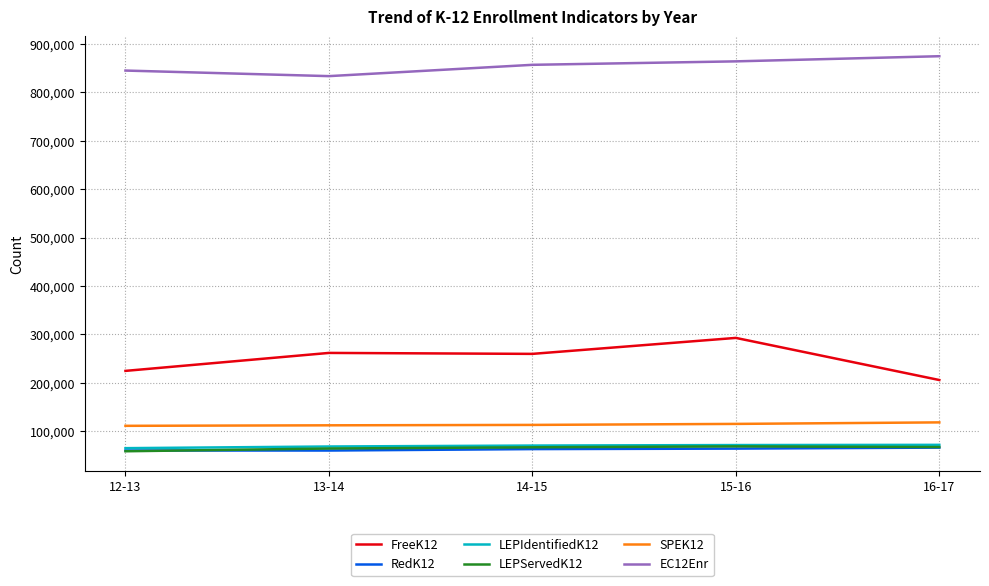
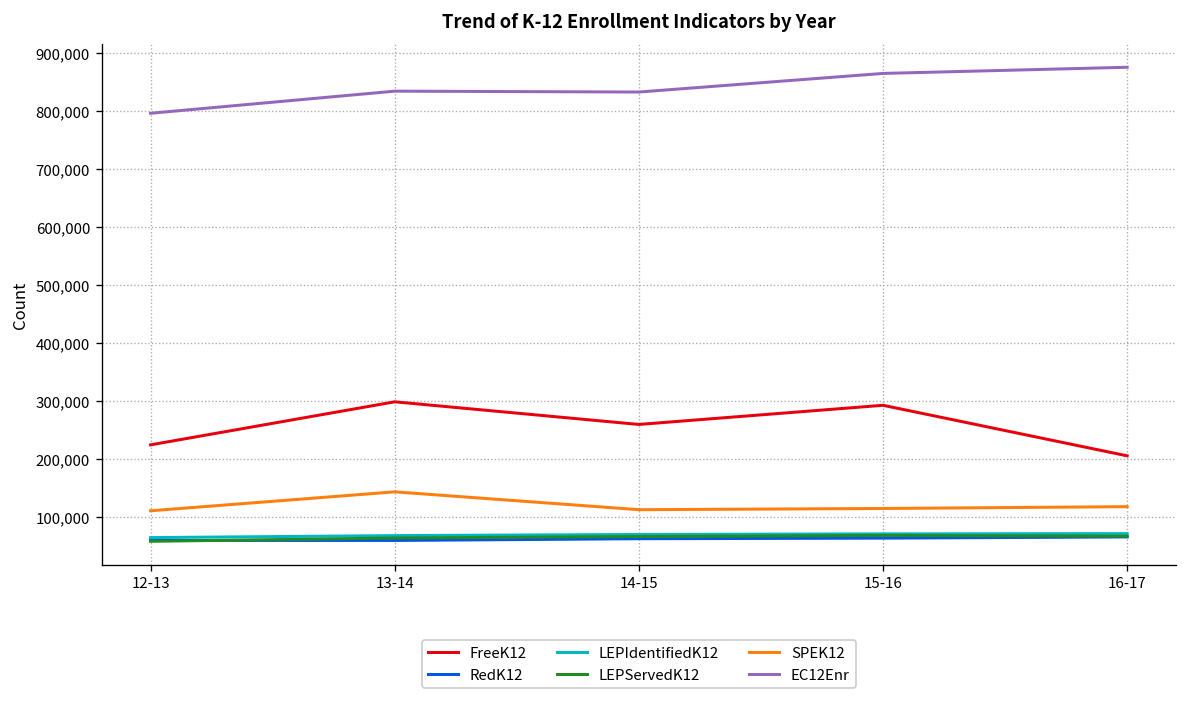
EC12Enr, 12-13: 850,000 -> 800,000
FreeK12, 13-14: 260,000 -> 300,000
SPEK12, 13-14: 110,000 -> 140,000
EC12Enr, 14-15: 860,000 -> 830,000
